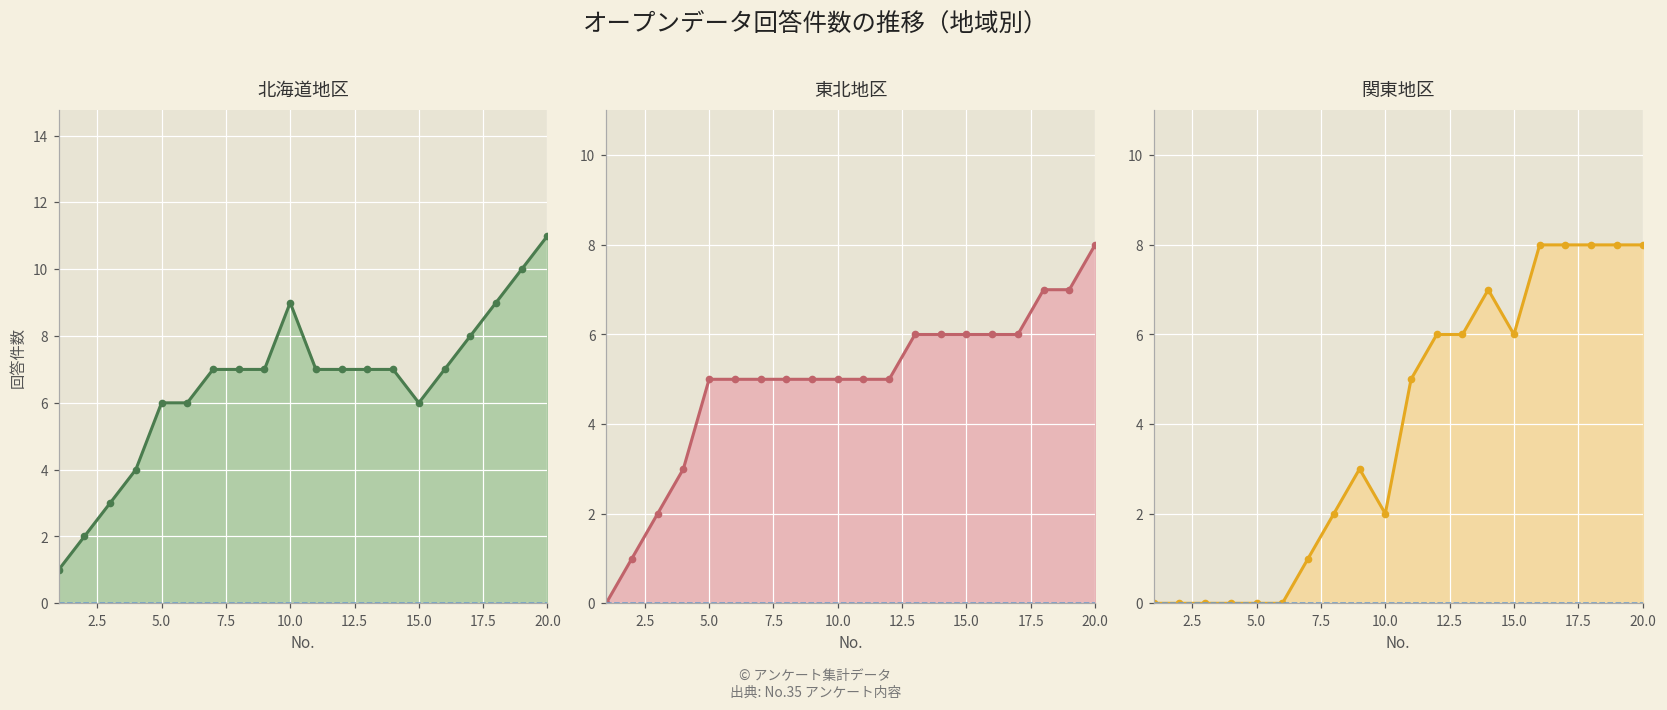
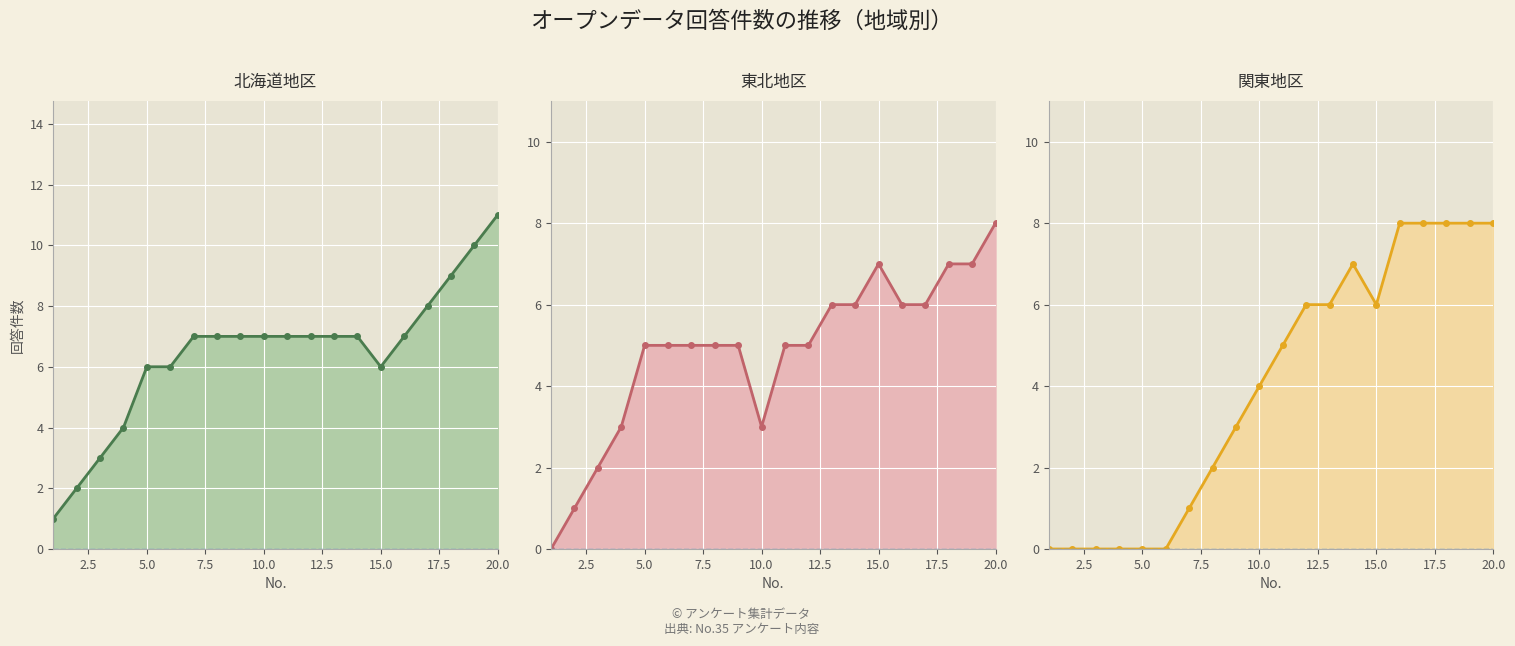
北海道地区, 10.0: 9 -> 7
東北地区, 10.0: 5 -> 3
東北地区, 15.0: 6 -> 7
関東地区, 10.0: 2 -> 4
